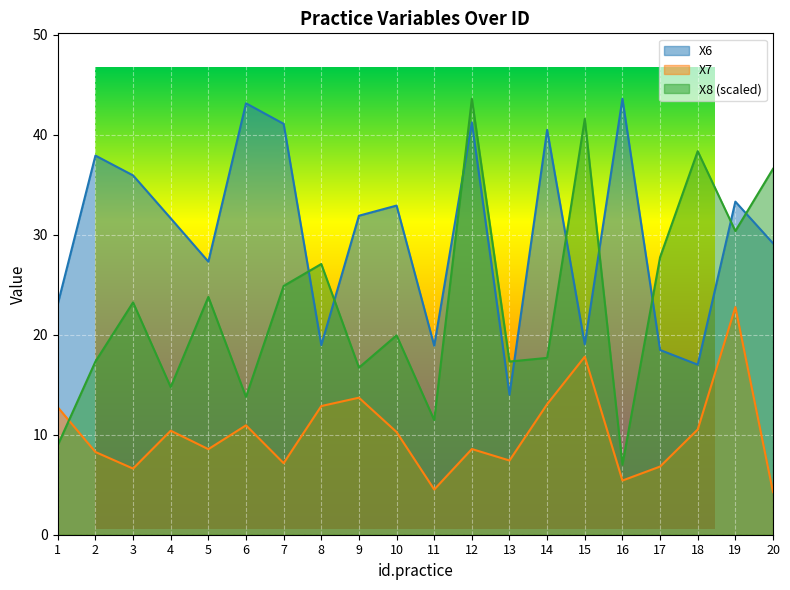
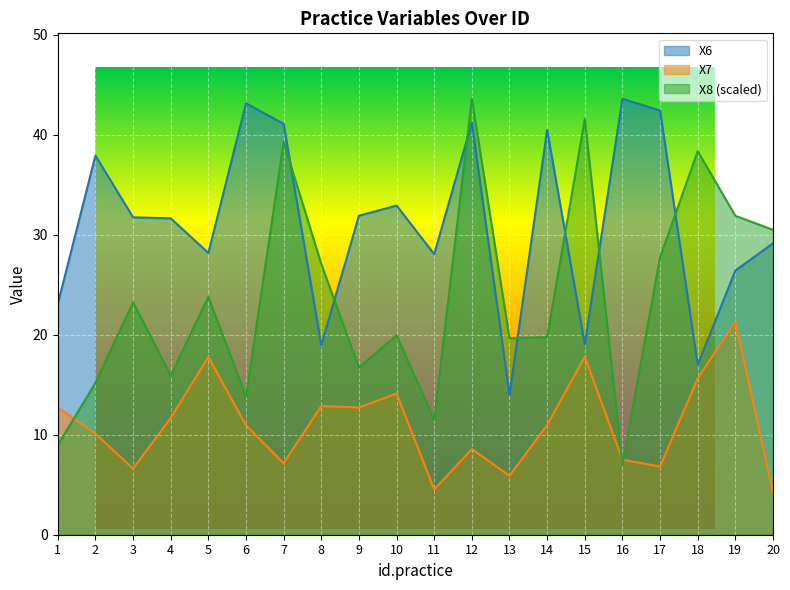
X7, 2: 8 -> 10
X8 (scaled), 2: 17 -> 15
X6, 3: 36 -> 32
X7, 4: 10 -> 12
X8 (scaled), 4: 15 -> 16
X6, 5: 27 -> 28
X7, 5: 9 -> 18
X8 (scaled), 7: 25 -> 39
X7, 9: 14 -> 13
X7, 10: 10 -> 14
X6, 11: 19 -> 28
X7, 13: 7 -> 6
X8 (scaled), 13: 17 -> 20
X7, 14: 13 -> 11
X8 (scaled), 14: 18 -> 20
X7, 16: 5 -> 8
X6, 17: 18 -> 42
X7, 18: 11 -> 16
X6, 19: 33 -> 26
X7, 19: 23 -> 21
X8 (scaled), 19: 30 -> 32
X8 (scaled), 20: 37 -> 31
